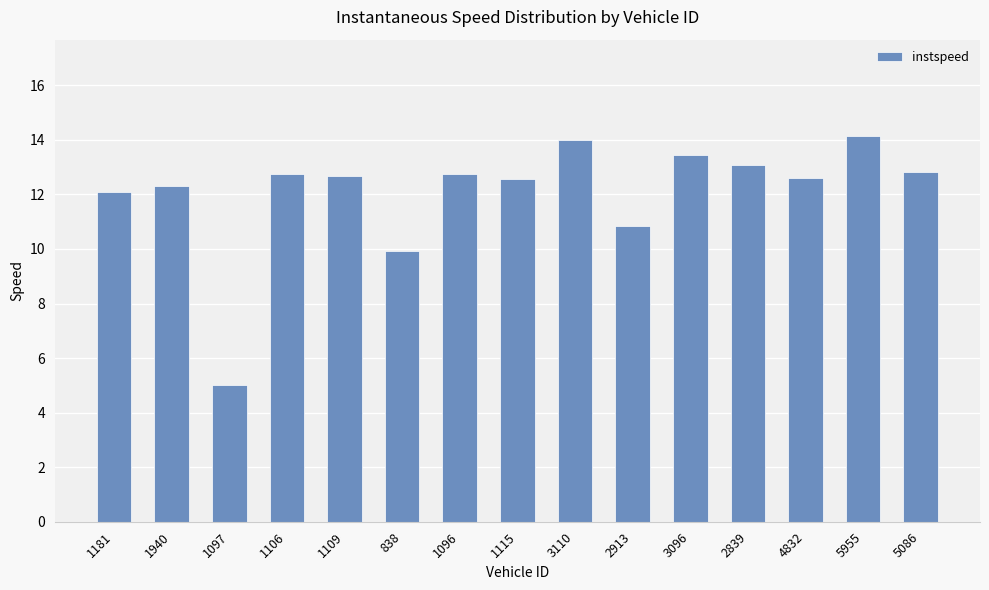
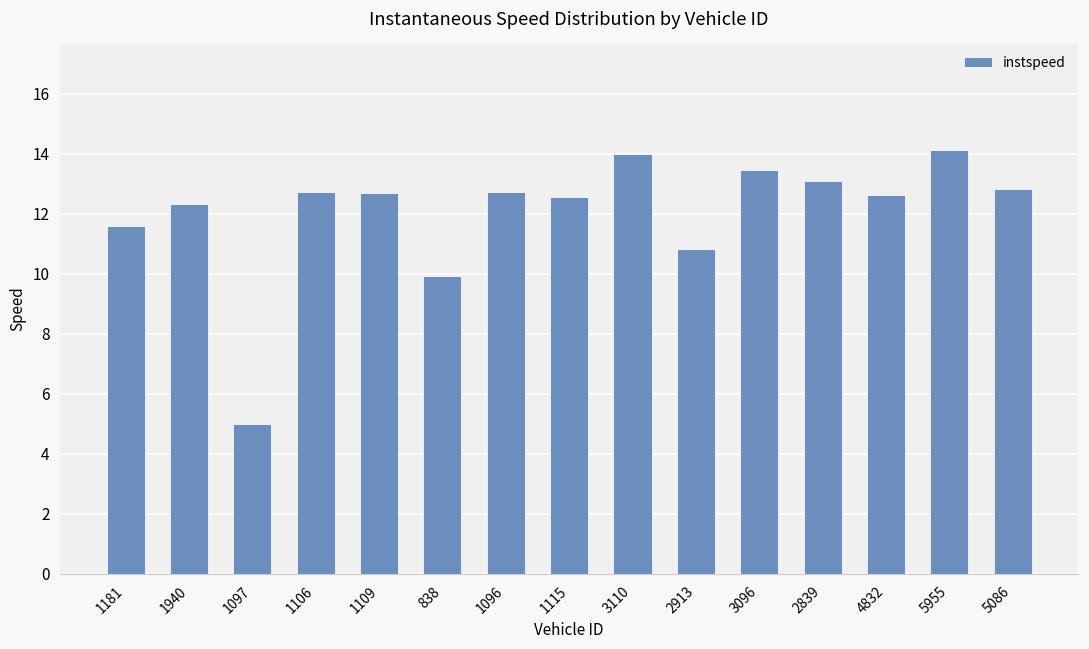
1181: 12.1 -> 11.6
